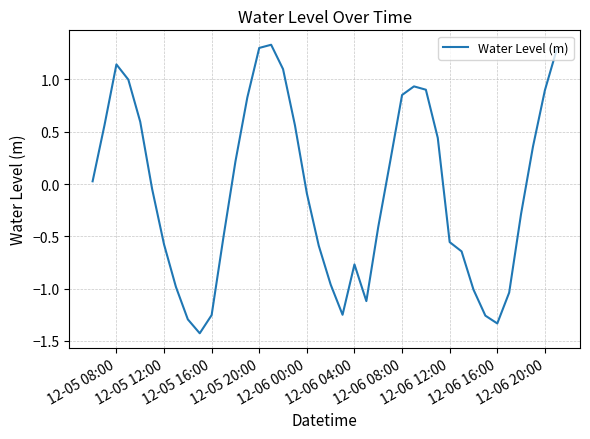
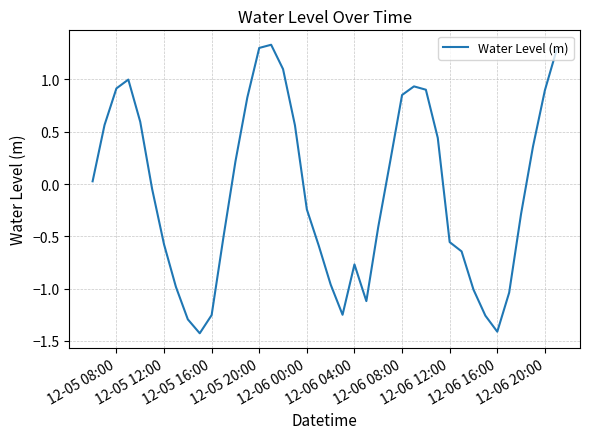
12-05 08:00: 1.14 -> 0.91
12-06 00:00: -0.09 -> -0.24
12-06 16:00: -1.33 -> -1.41
